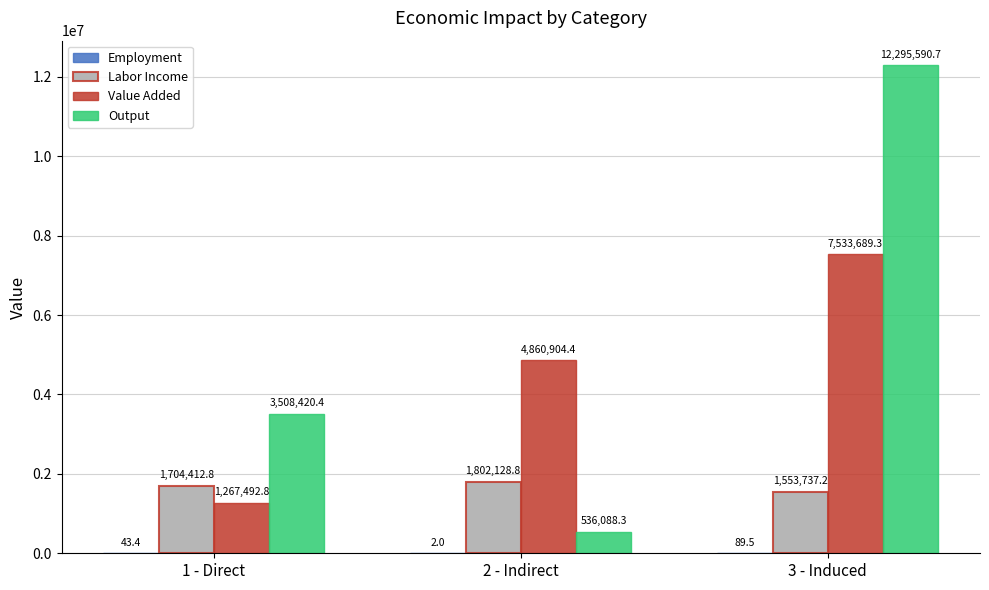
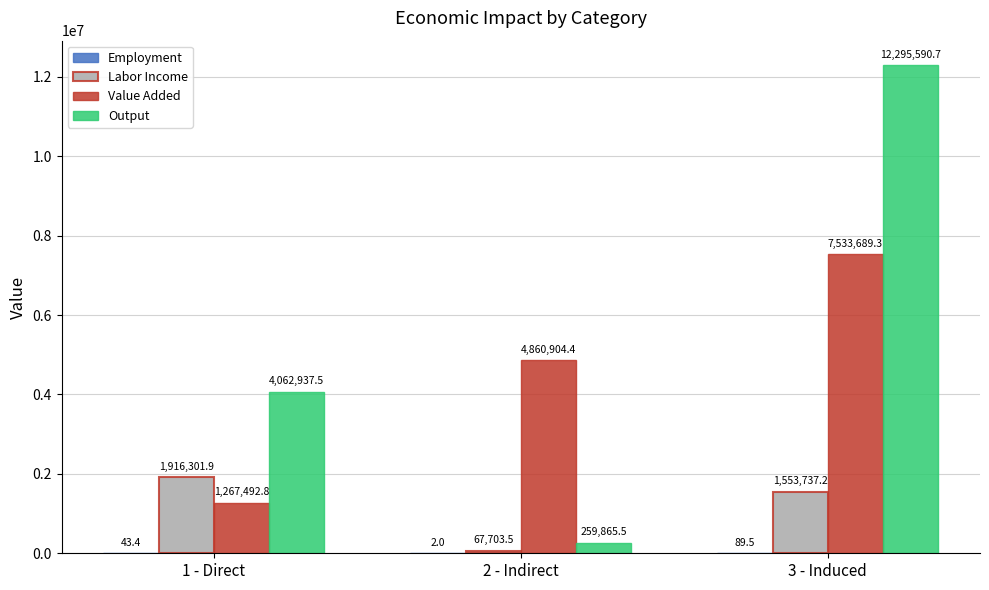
Labor Income, 1 - Direct: 1,704,412.8 -> 1,916,301.9
Output, 1 - Direct: 3,508,420.4 -> 4,062,937.5
Labor Income, 2 - Indirect: 1,802,128.8 -> 67,703.5
Output, 2 - Indirect: 536,088.3 -> 259,865.5
